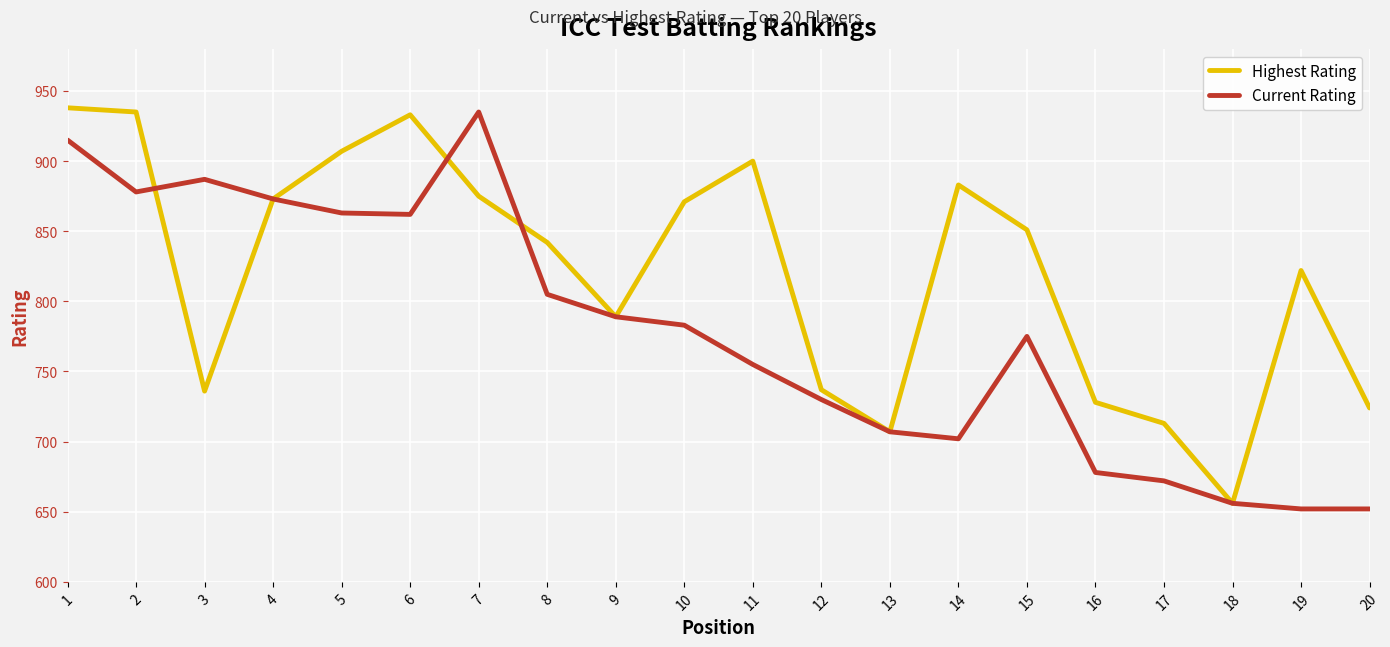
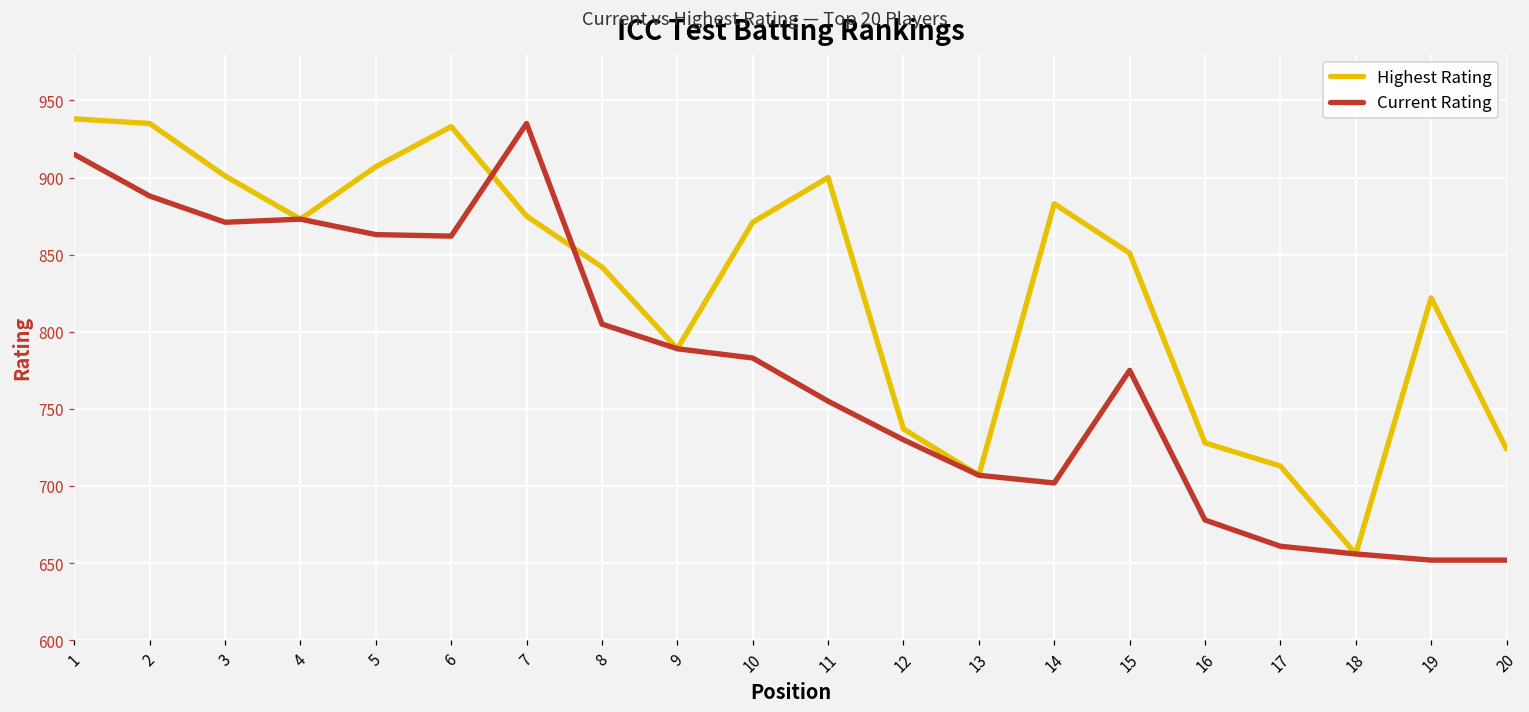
Current Rating, 2: 878 -> 888
Highest Rating, 3: 736 -> 901
Current Rating, 3: 887 -> 871
Current Rating, 17: 672 -> 661
